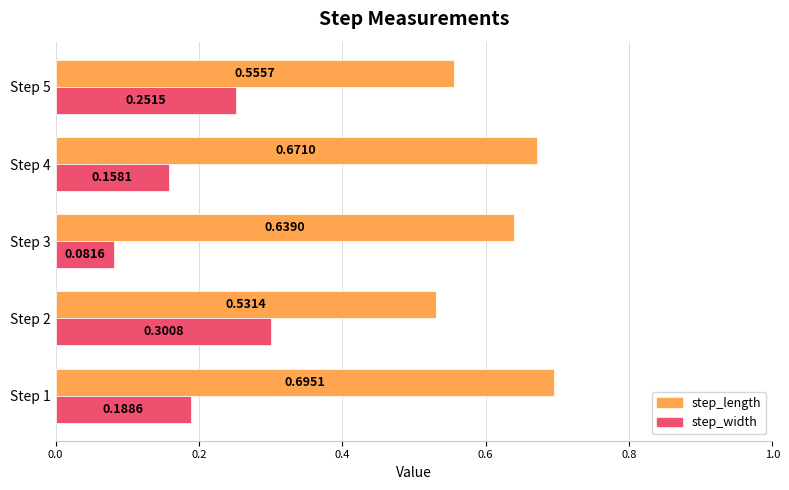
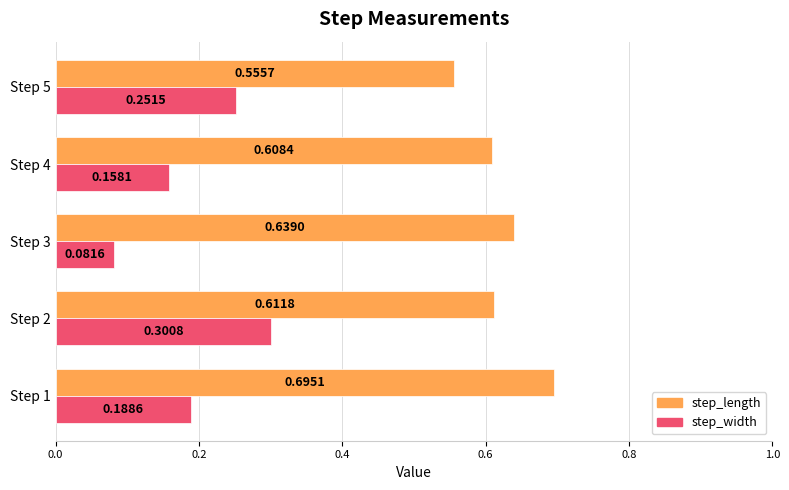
step_length, Step 4: 0.6710 -> 0.6084
step_length, Step 2: 0.5314 -> 0.6118
